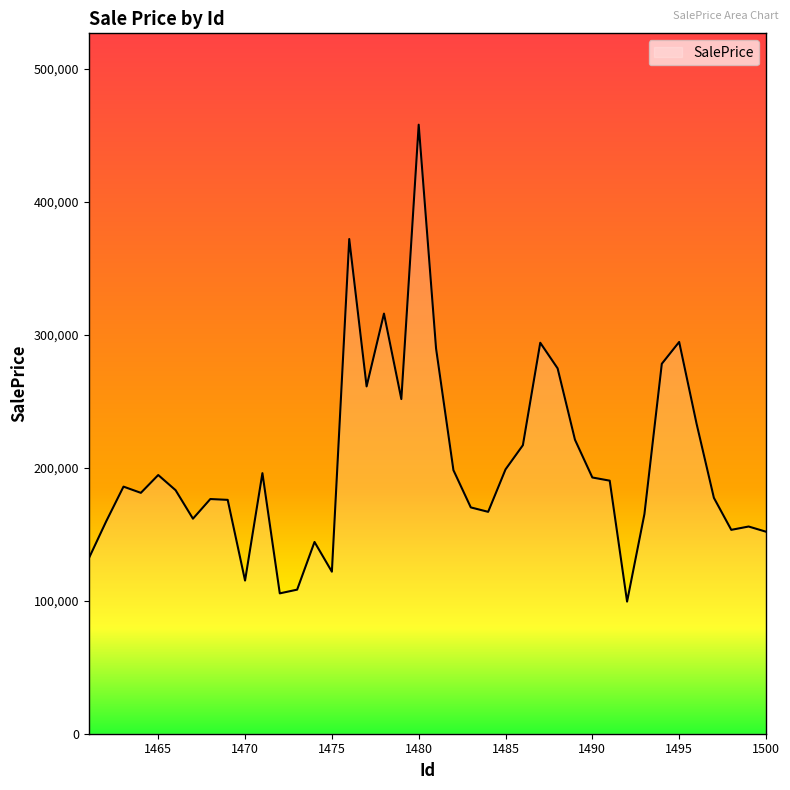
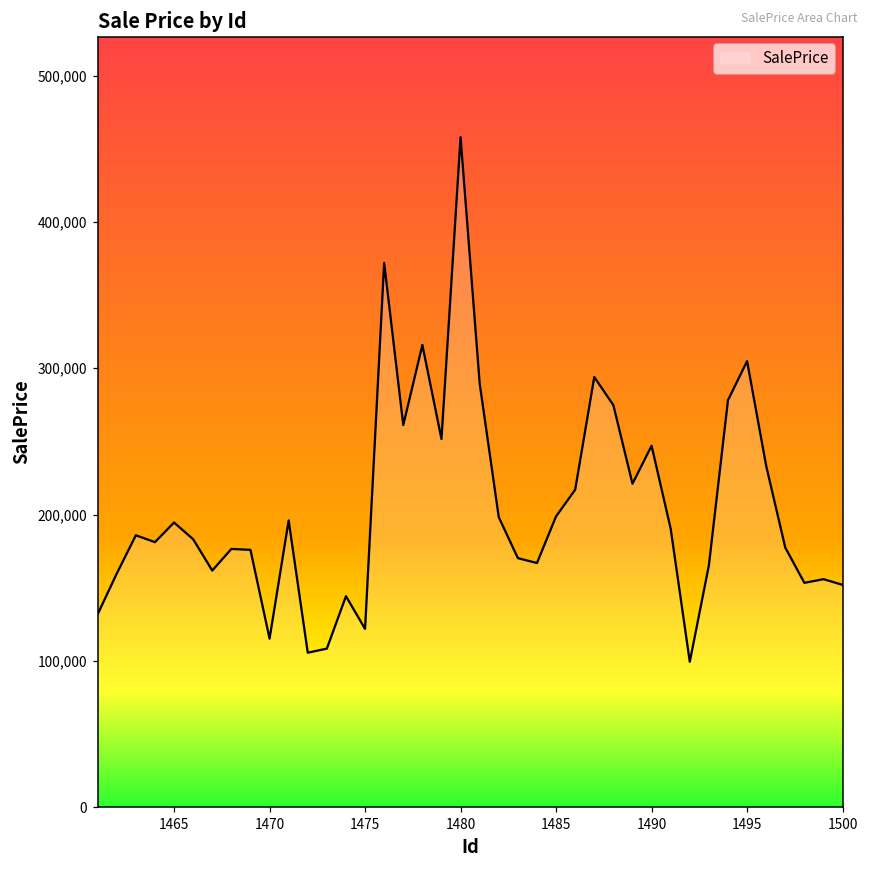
1490: 193,000 -> 247,000
1495: 295,000 -> 305,000
